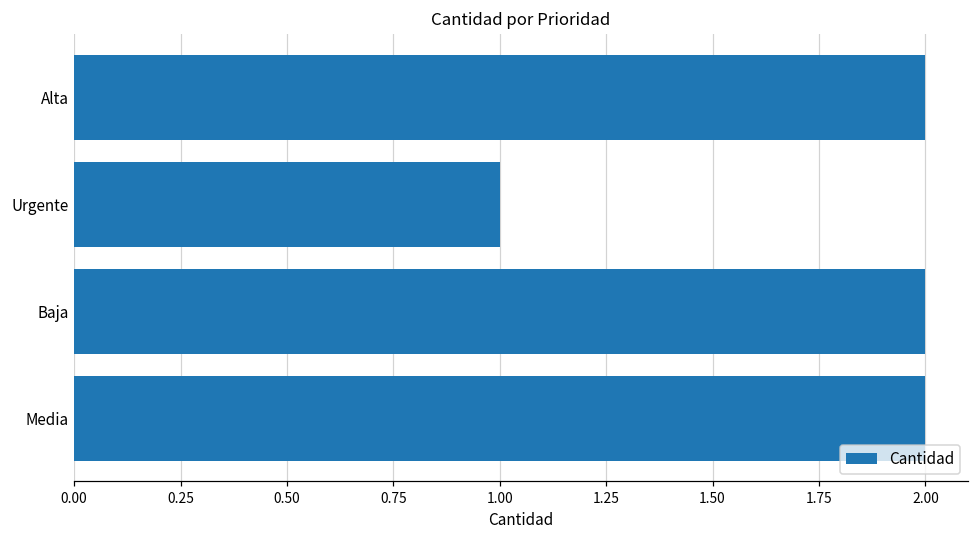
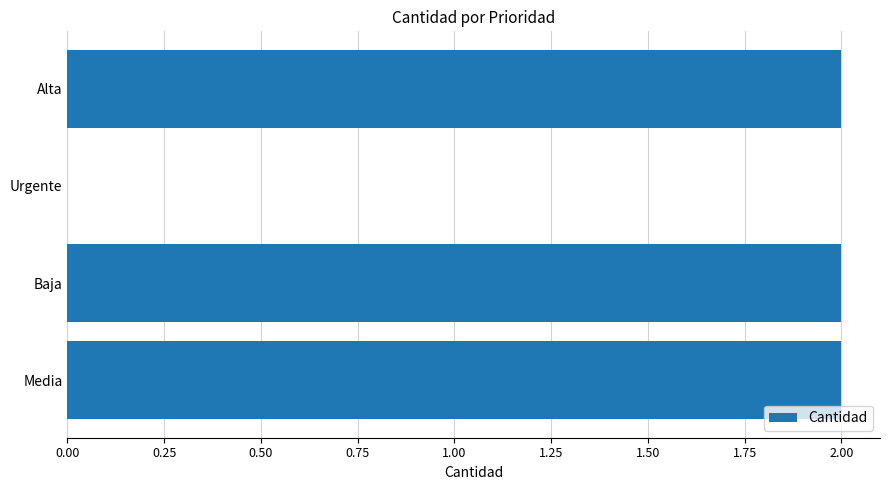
Urgente: 1 -> 0
